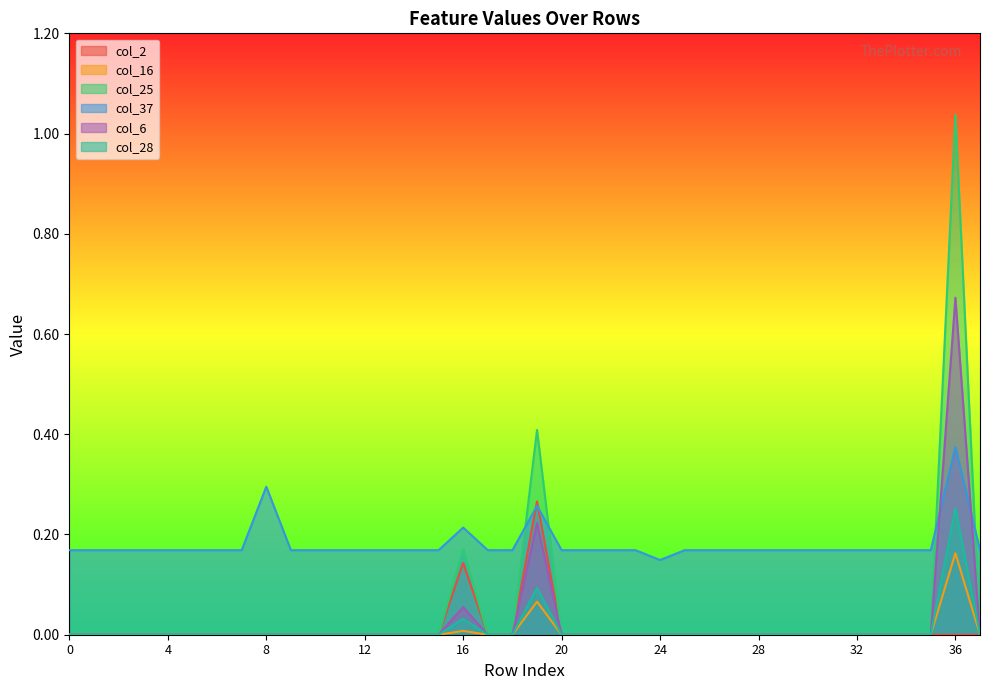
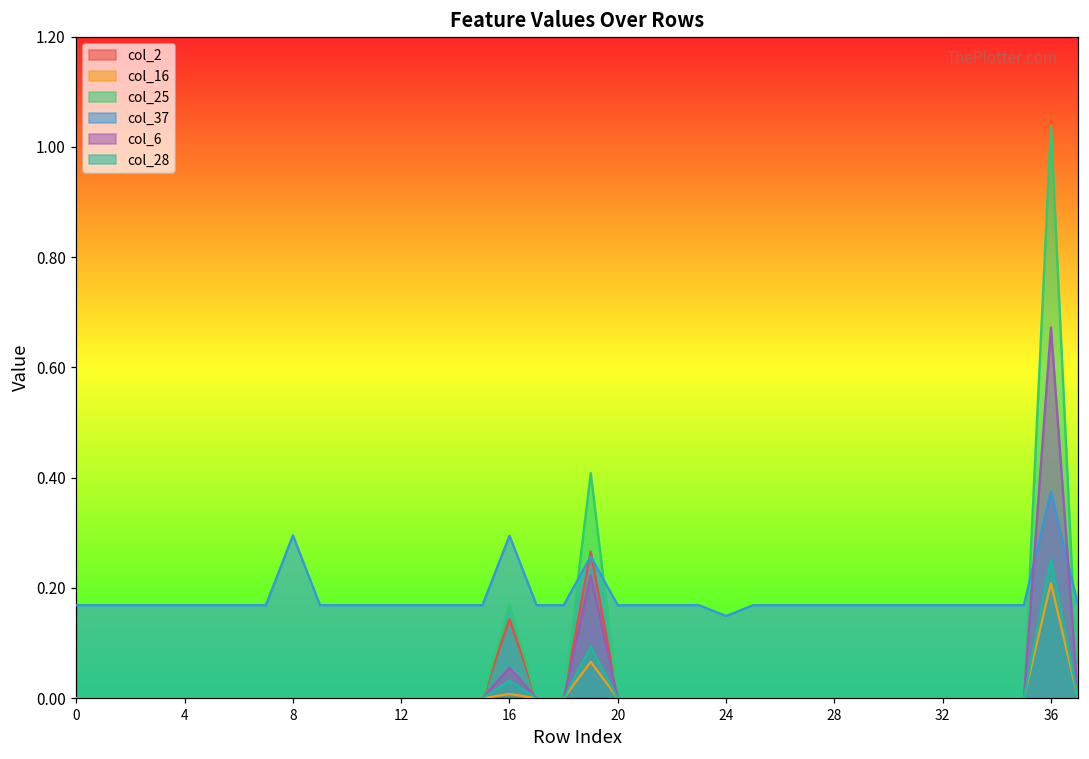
col_37, 16: 0.21 -> 0.29
col_16, 36: 0.16 -> 0.21
